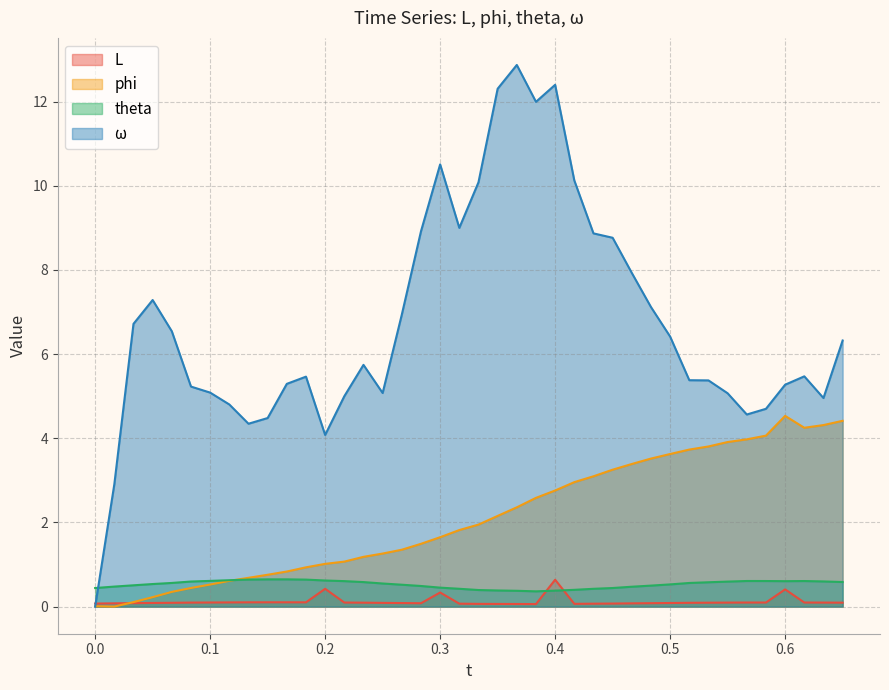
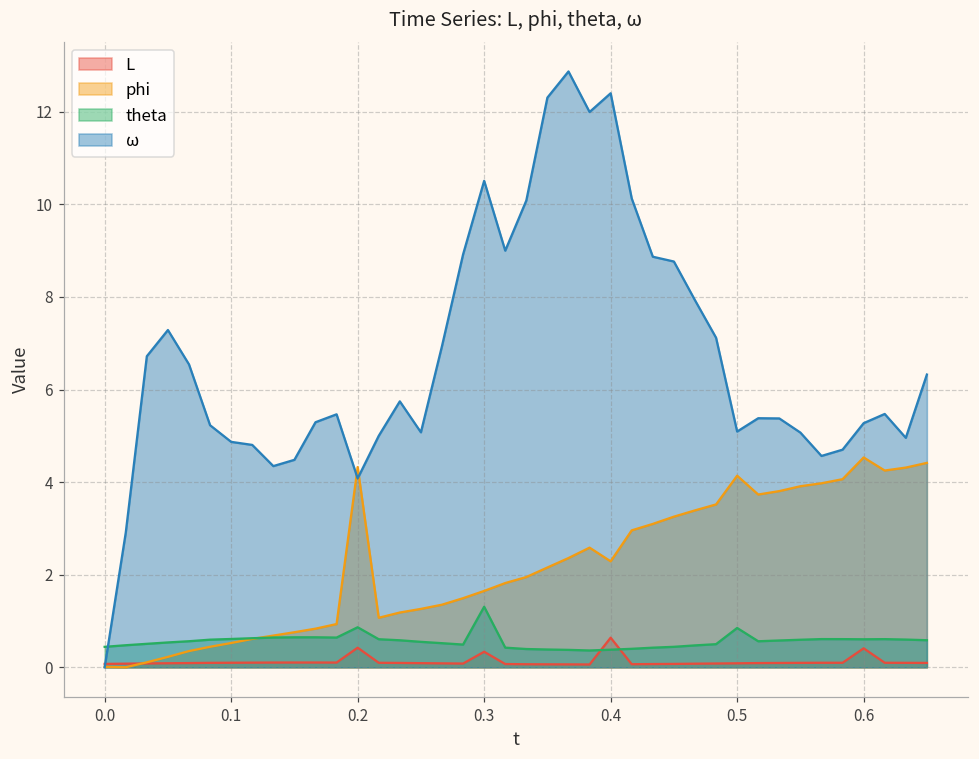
ω, 0.1: 5.1 -> 4.9
phi, 0.2: 1.0 -> 4.3
theta, 0.2: 0.6 -> 0.9
theta, 0.3: 0.5 -> 1.3
phi, 0.4: 2.8 -> 2.3
phi, 0.5: 3.6 -> 4.1
theta, 0.5: 0.5 -> 0.8
ω, 0.5: 6.4 -> 5.1
